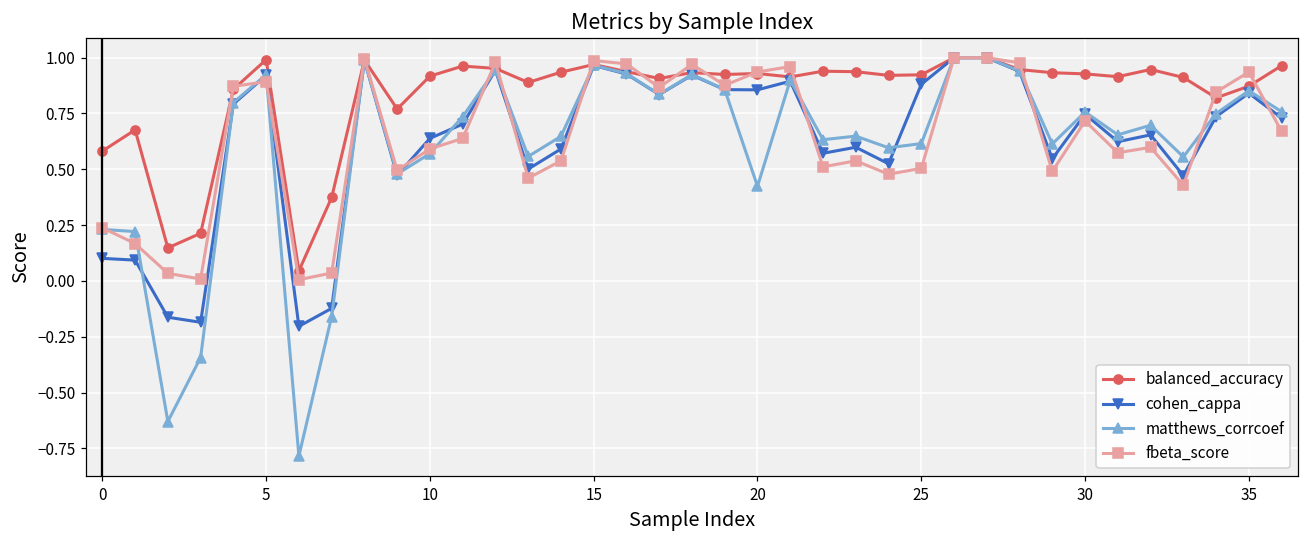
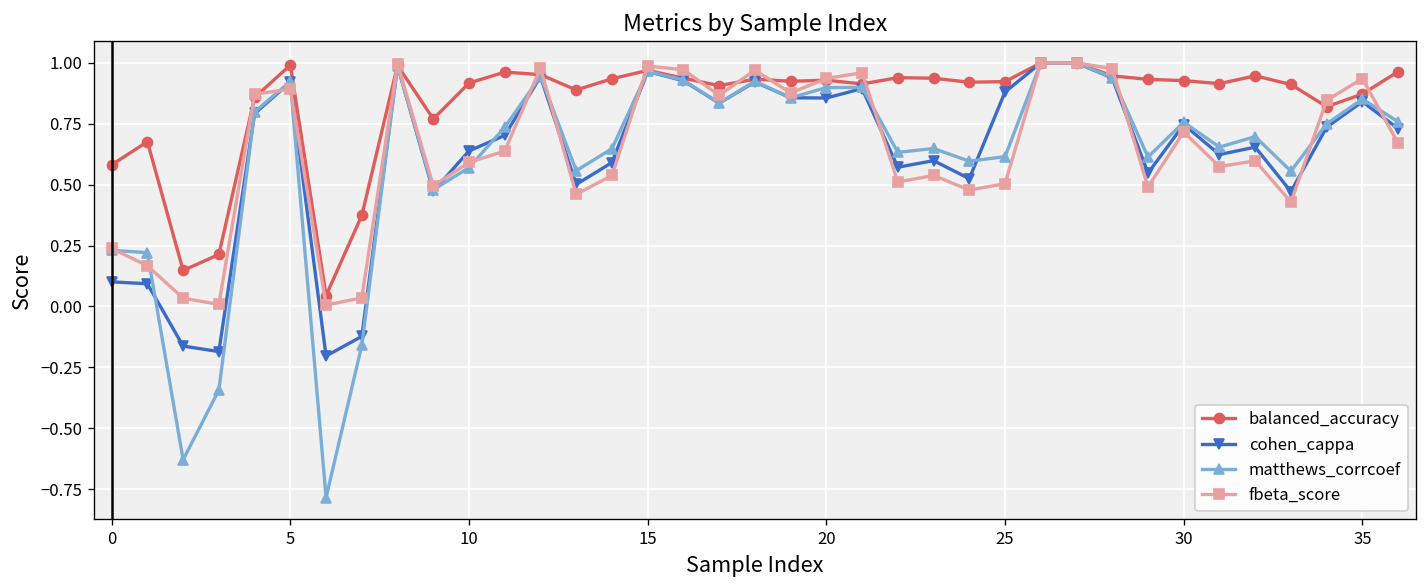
matthews_corrcoef, 20: 0.42 -> 0.90
